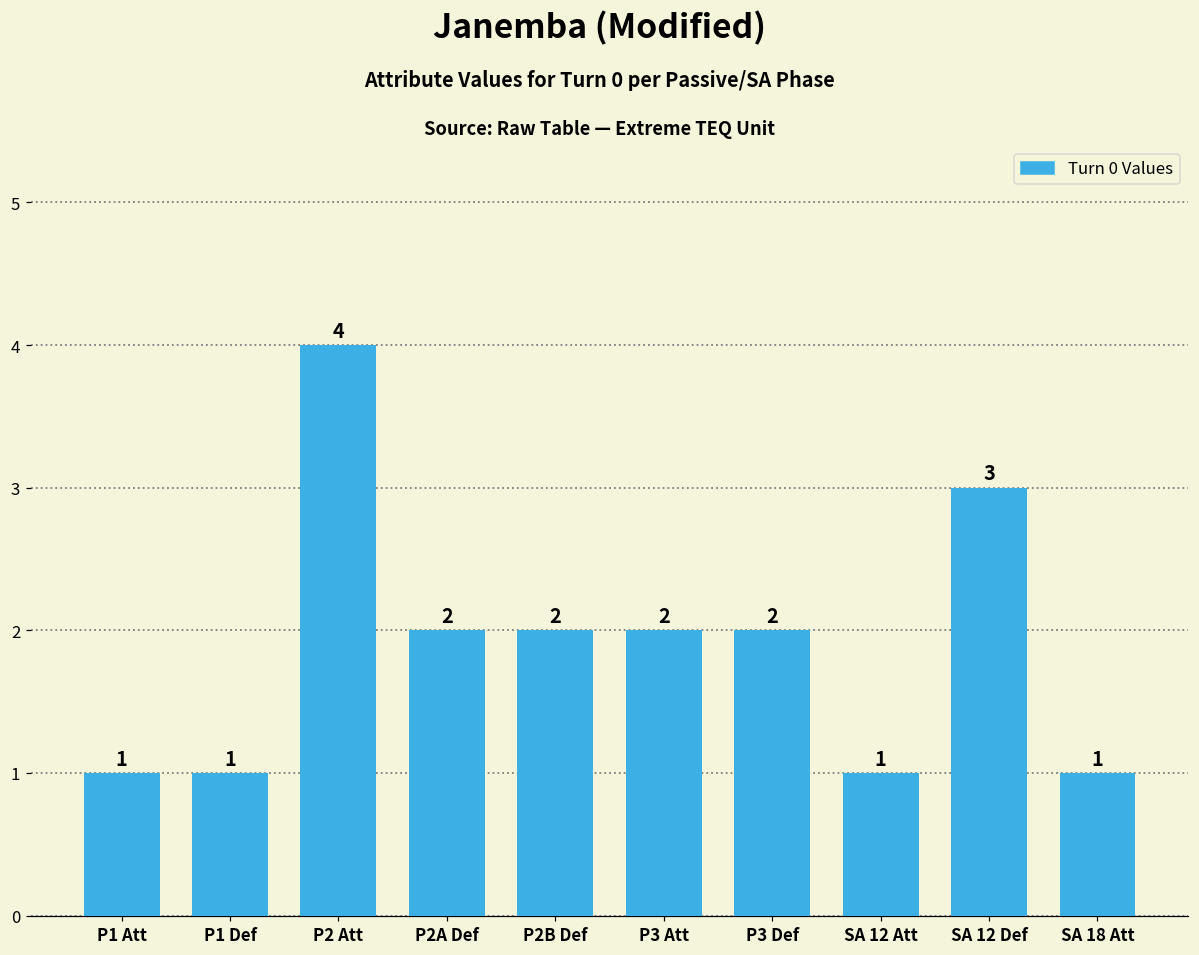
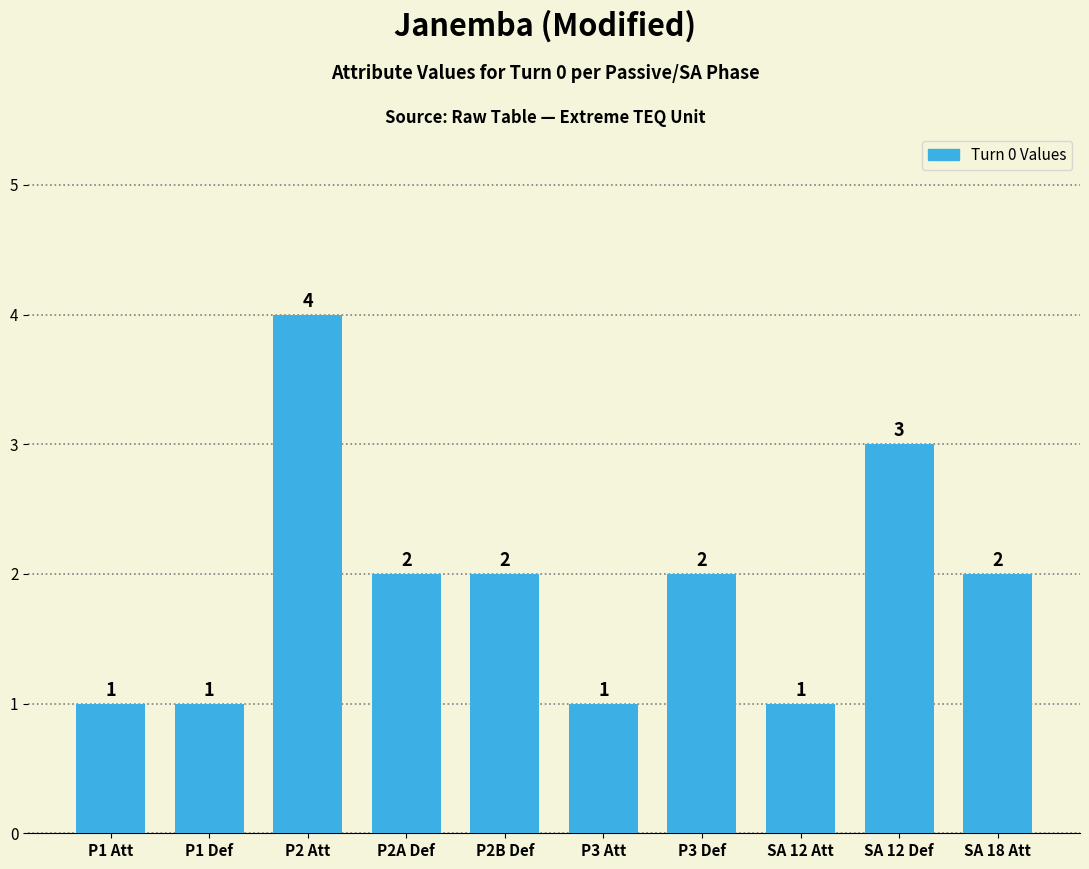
P3 Att: 2 -> 1
SA 18 Att: 1 -> 2
